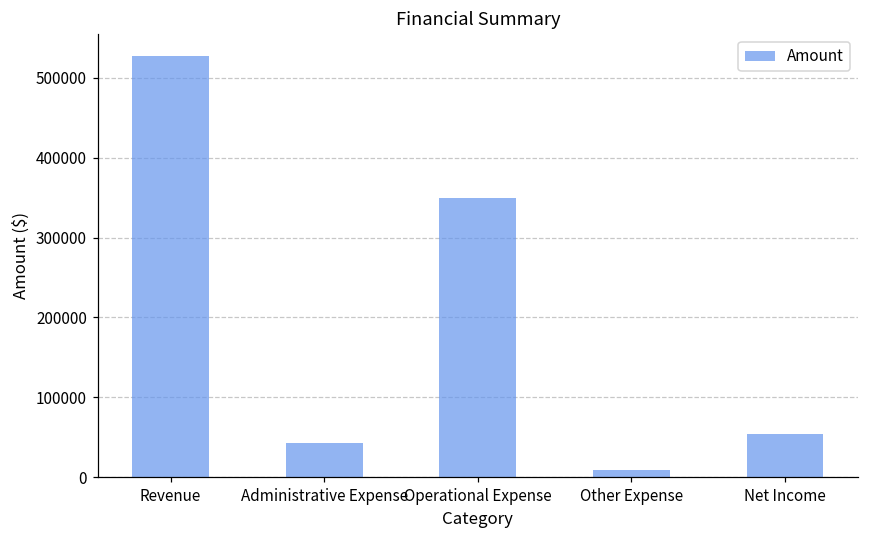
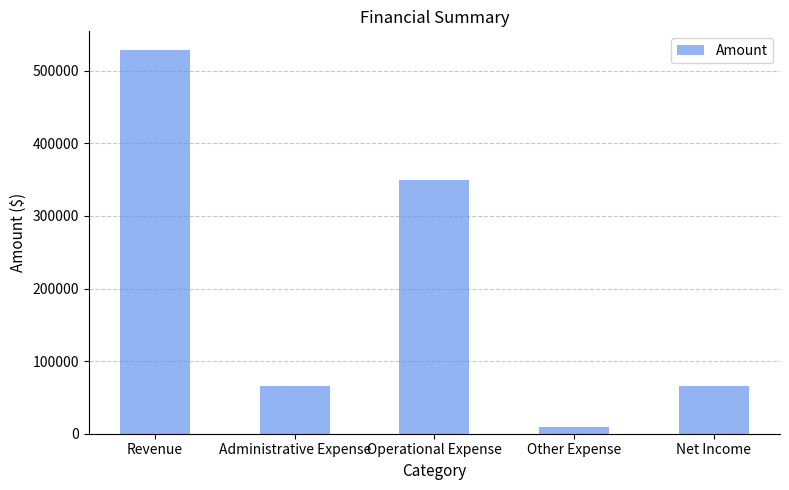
Administrative Expense: 40000 -> 70000
Net Income: 50000 -> 70000
